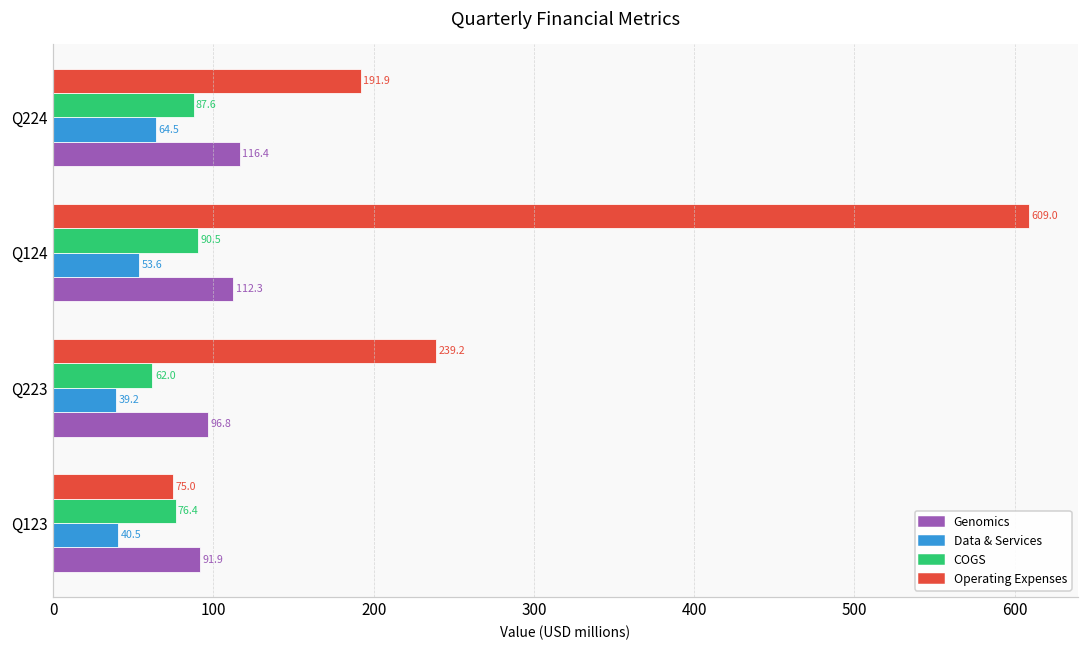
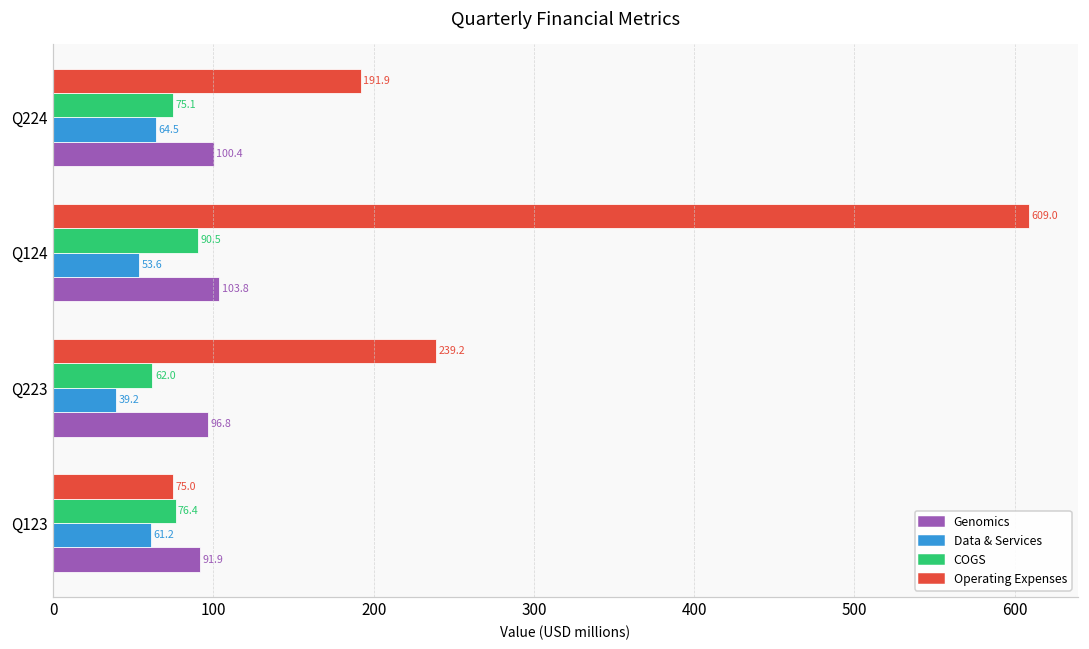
COGS, Q224: 87.6 -> 75.1
Genomics, Q224: 116.4 -> 100.4
Genomics, Q124: 112.3 -> 103.8
Data & Services, Q123: 40.5 -> 61.2
